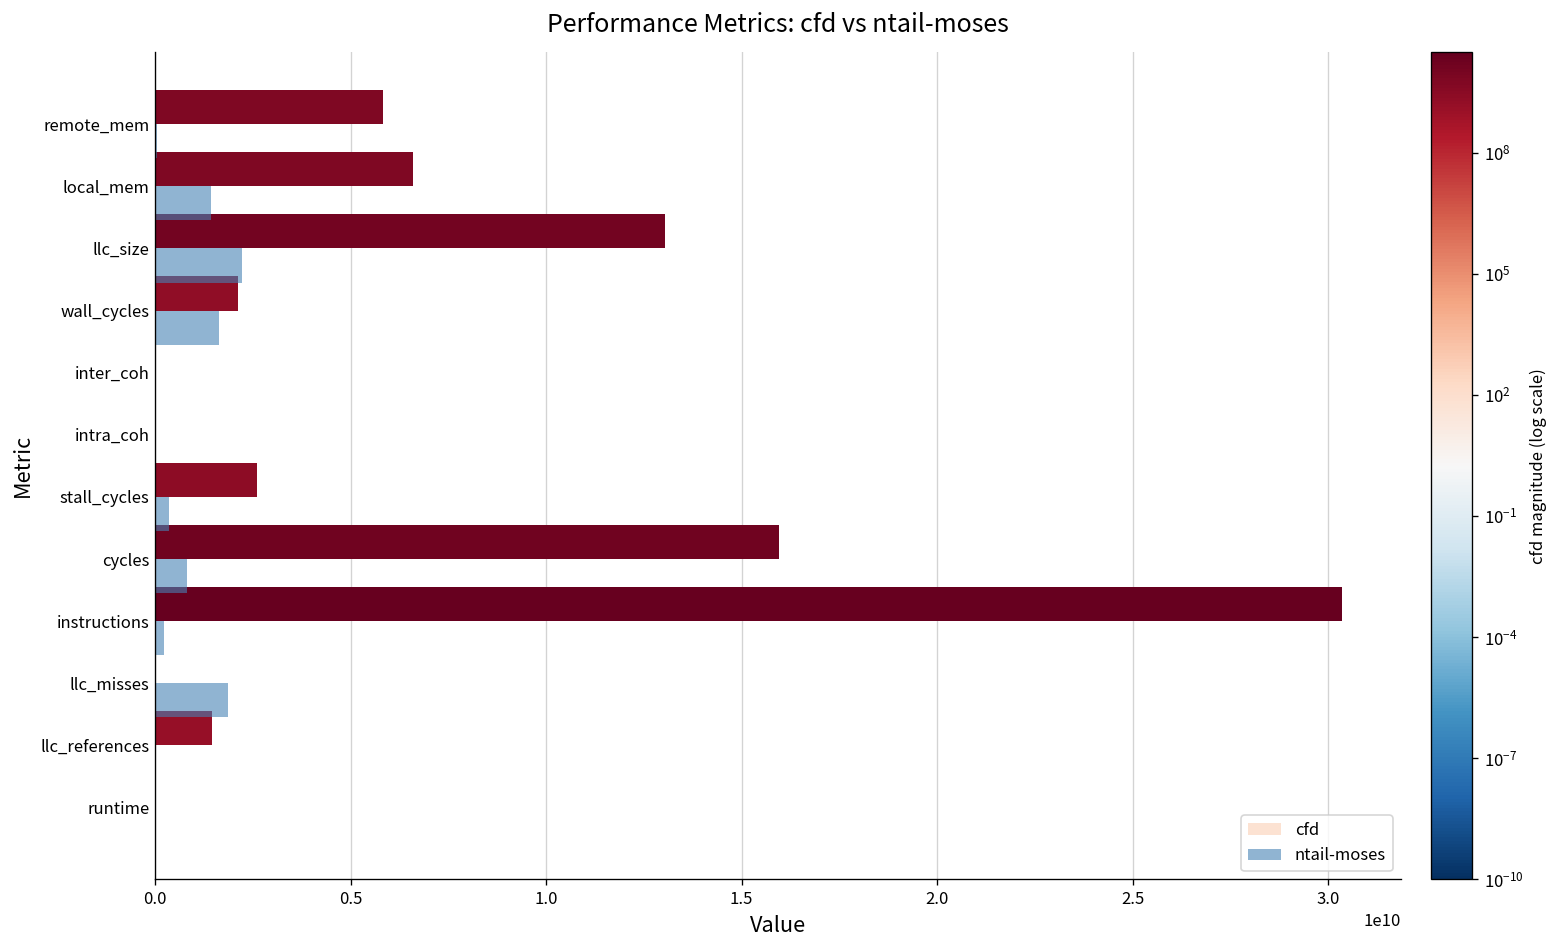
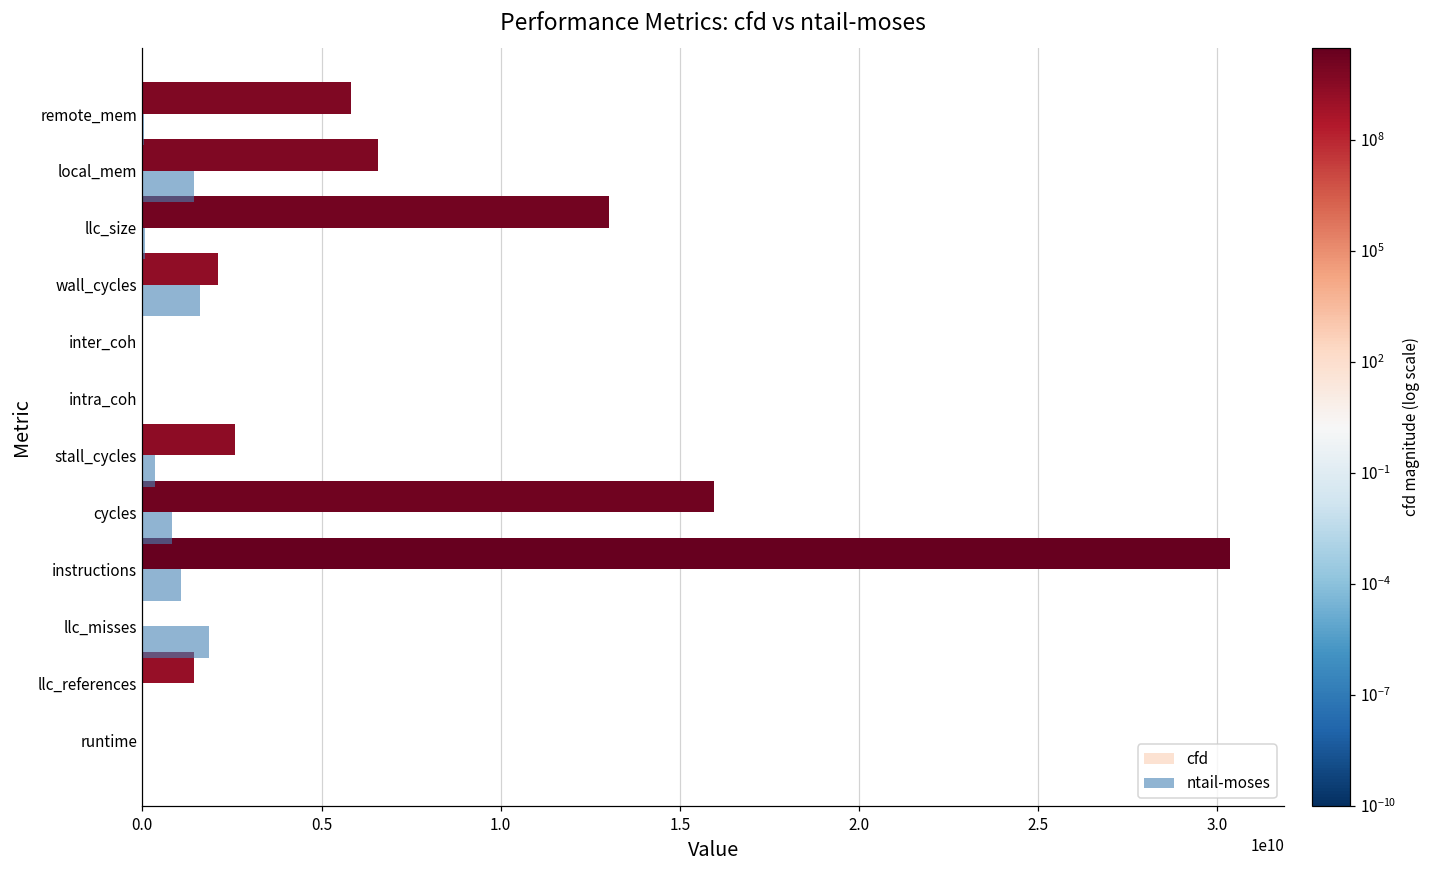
ntail-moses, llc_size: 2200000000 -> 100000000
ntail-moses, instructions: 200000000 -> 1100000000
